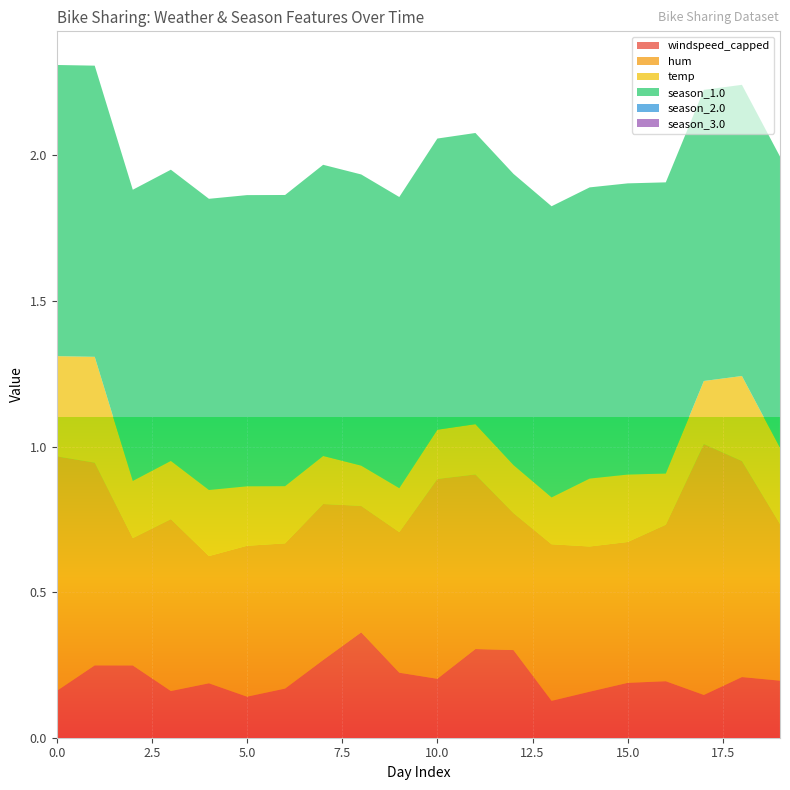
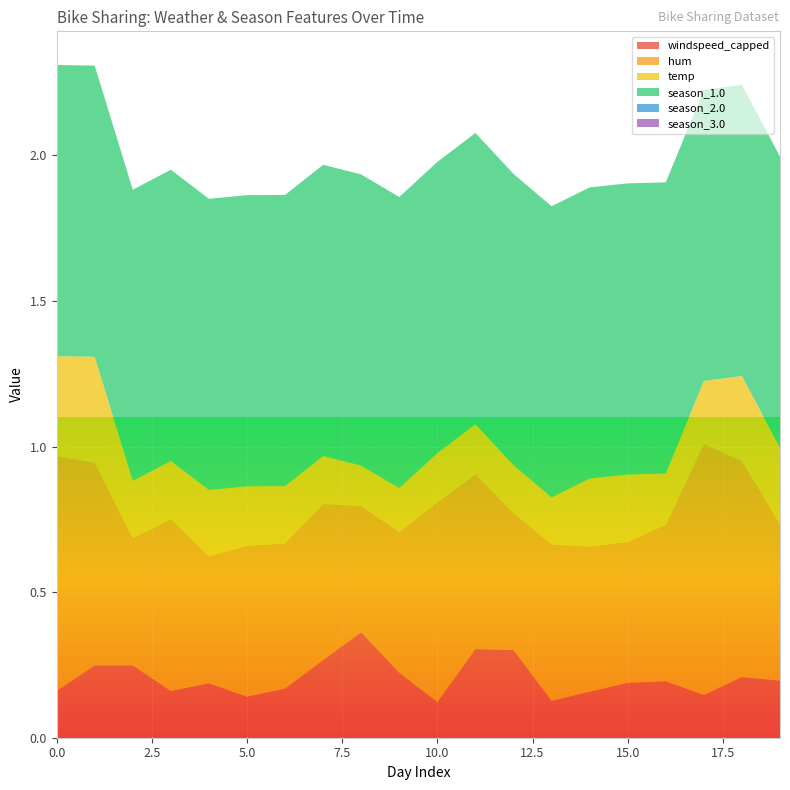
windspeed_capped, 10.0: 0.20 -> 0.12
